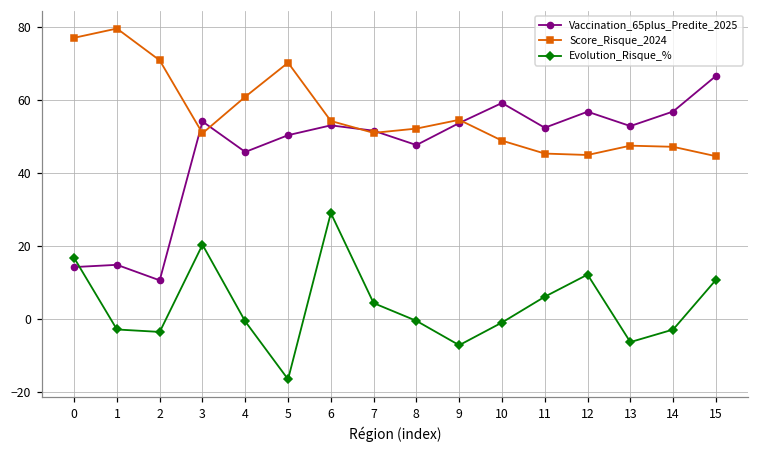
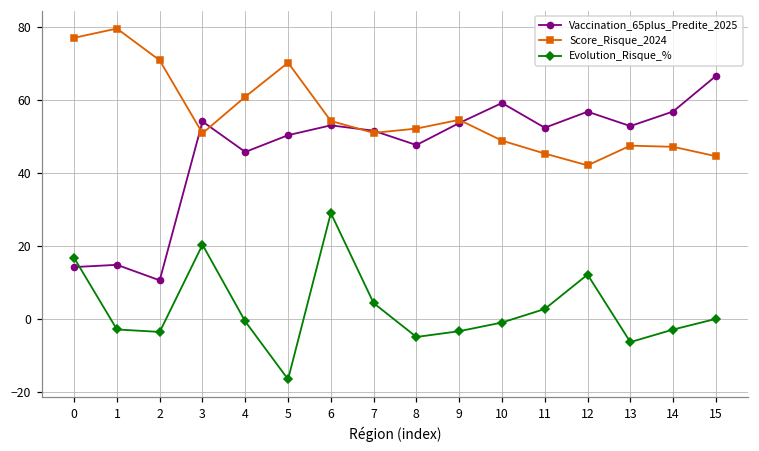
Evolution_Risque_%, 8: 0 -> -5
Evolution_Risque_%, 9: -7 -> -3
Evolution_Risque_%, 11: 6 -> 3
Score_Risque_2024, 12: 45 -> 42
Evolution_Risque_%, 15: 11 -> 0
